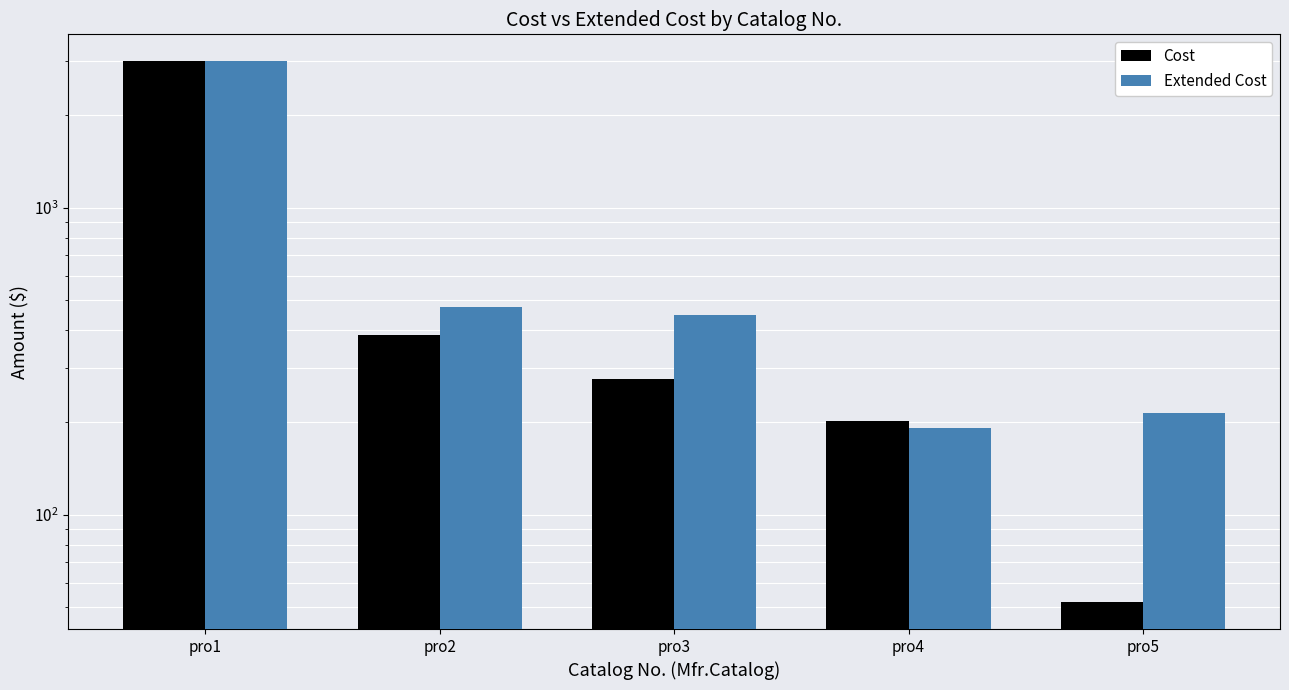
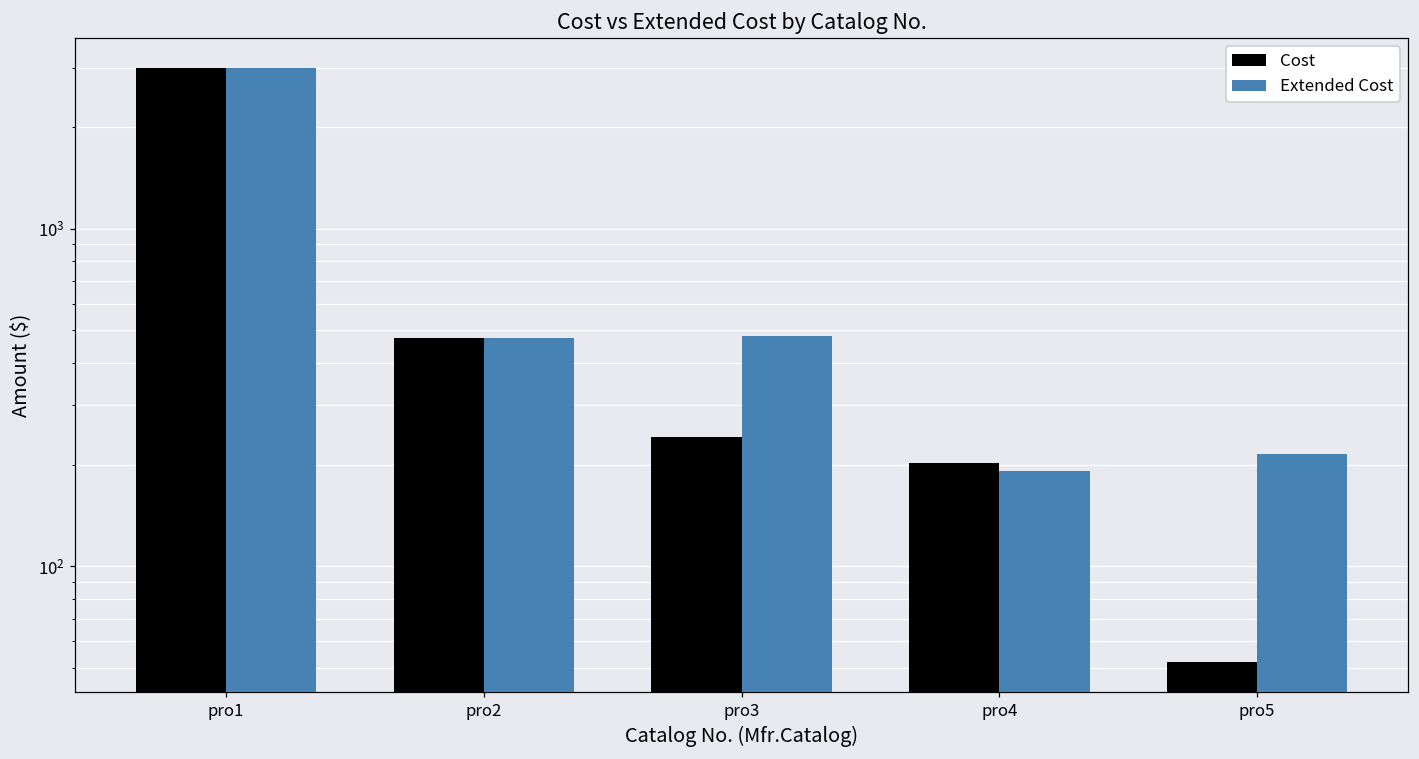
Cost, pro2: 380 -> 470
Cost, pro3: 280 -> 240
Extended Cost, pro3: 450 -> 480
